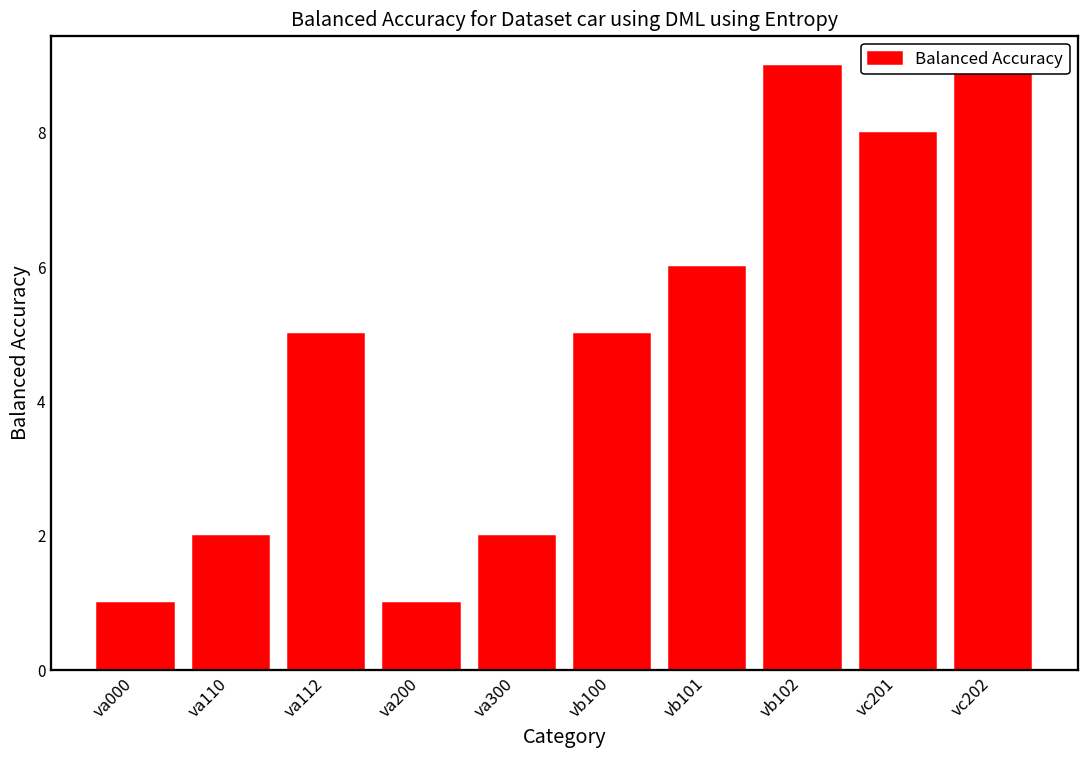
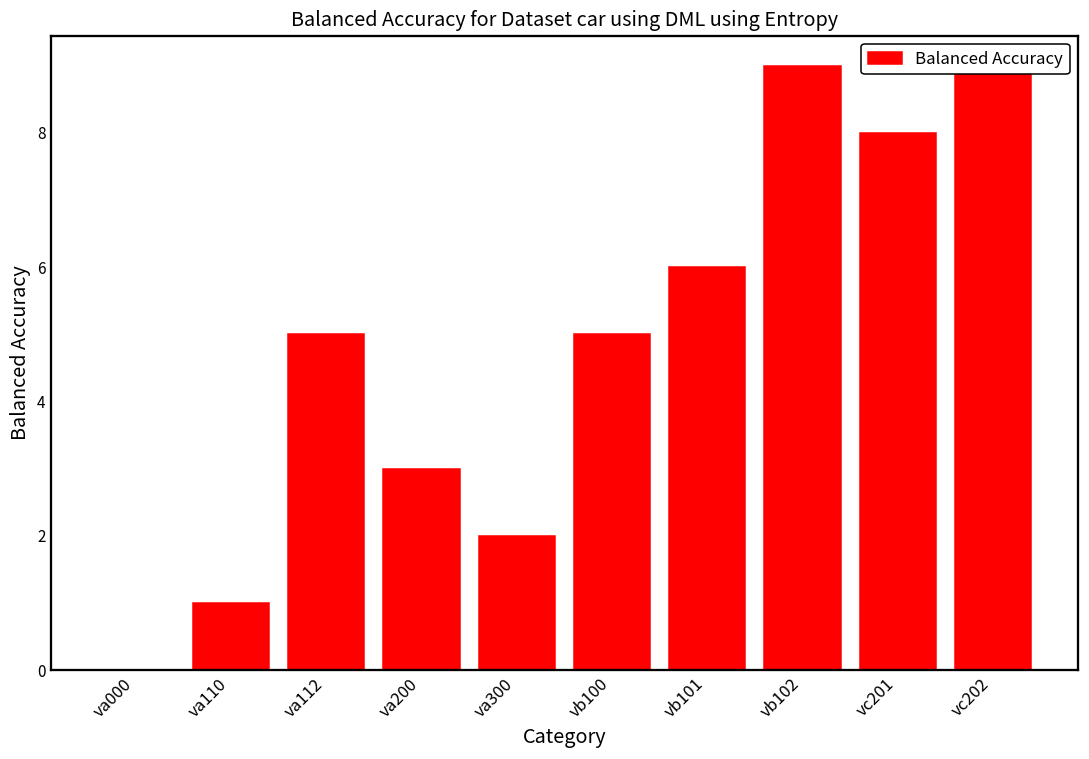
va000: 1 -> 0
va110: 2 -> 1
va200: 1 -> 3
